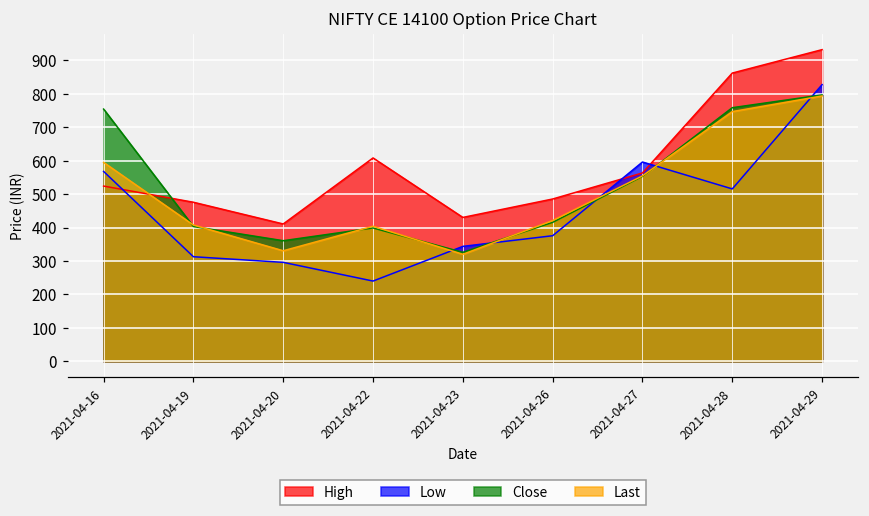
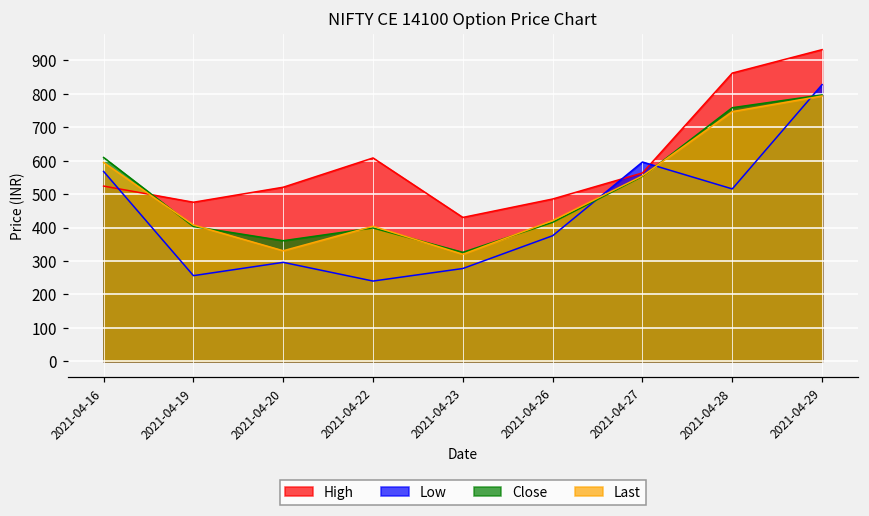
Close, 2021-04-16: 750 -> 610
Low, 2021-04-19: 310 -> 260
High, 2021-04-20: 410 -> 520
Low, 2021-04-23: 340 -> 280
